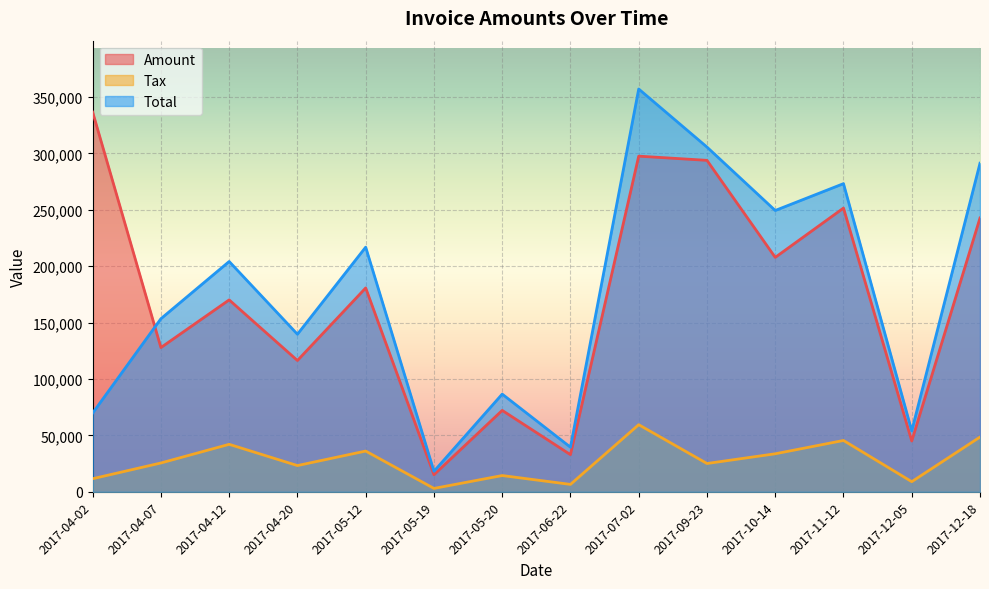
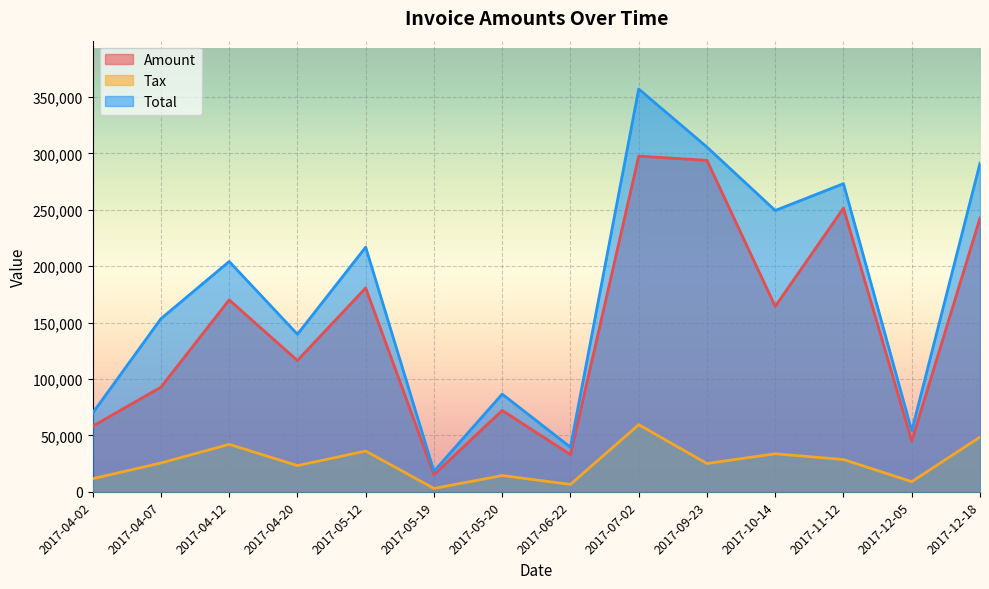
Amount, 2017-04-02: 337,000 -> 58,000
Amount, 2017-04-07: 128,000 -> 93,000
Amount, 2017-10-14: 208,000 -> 164,000
Tax, 2017-11-12: 46,000 -> 29,000
